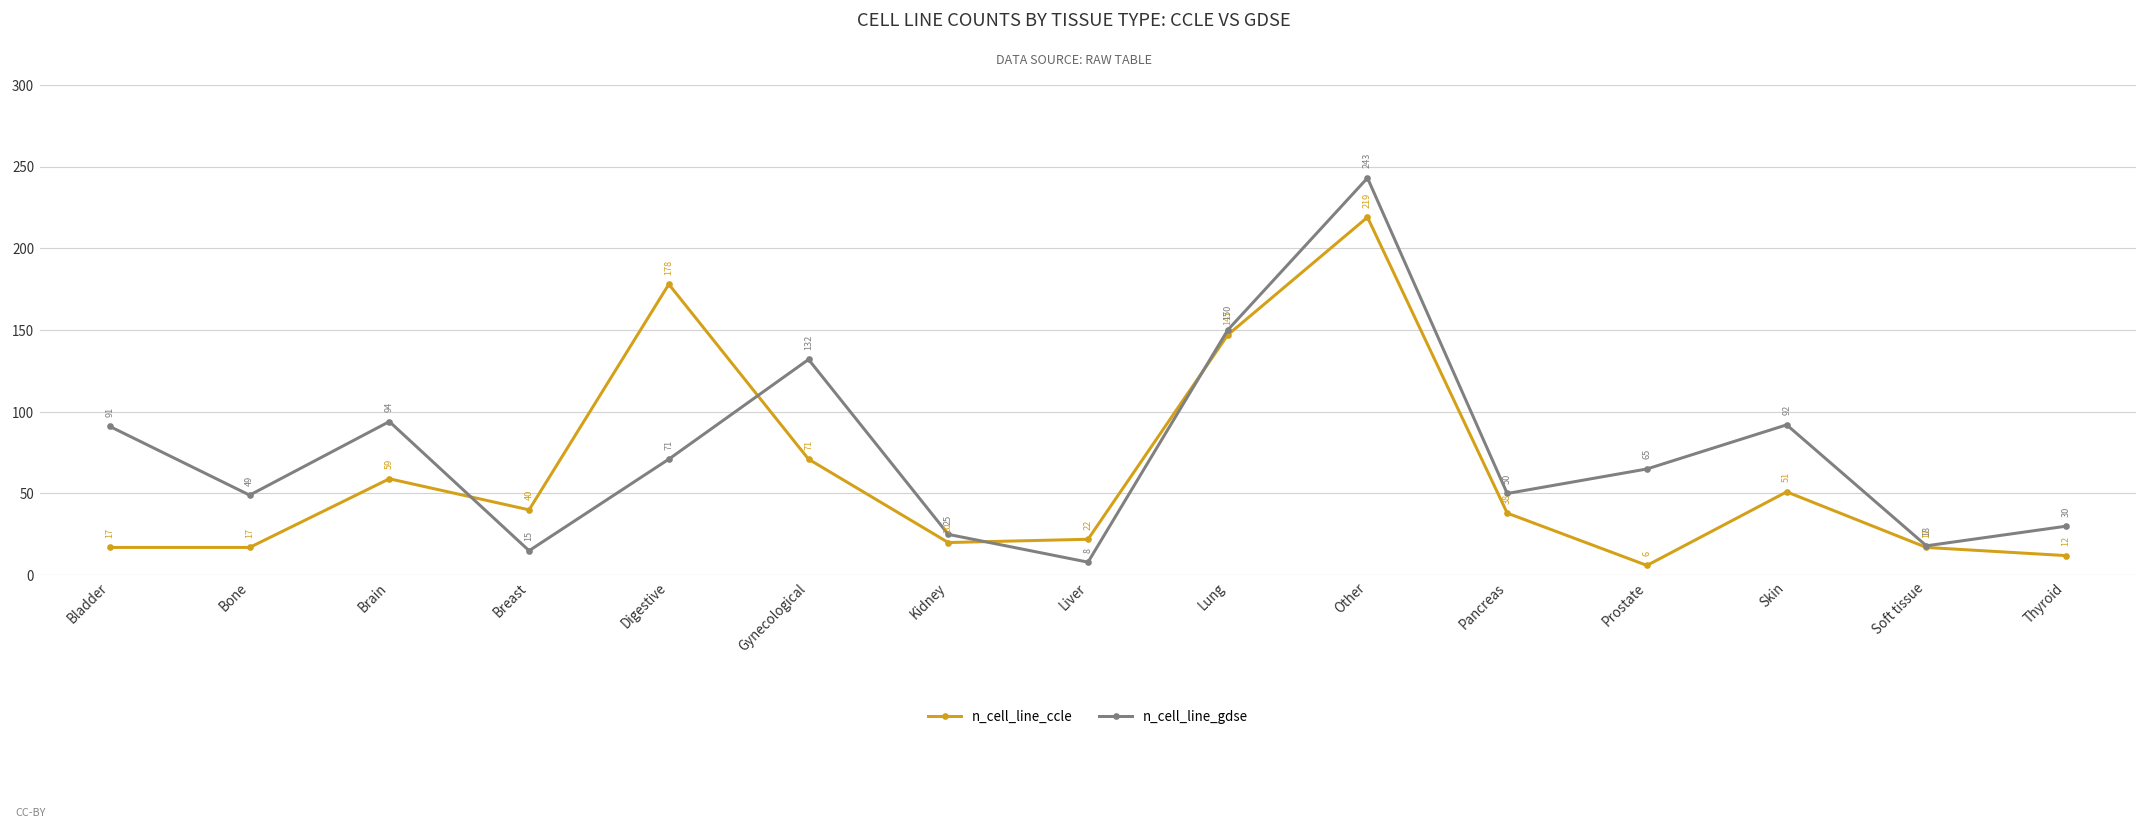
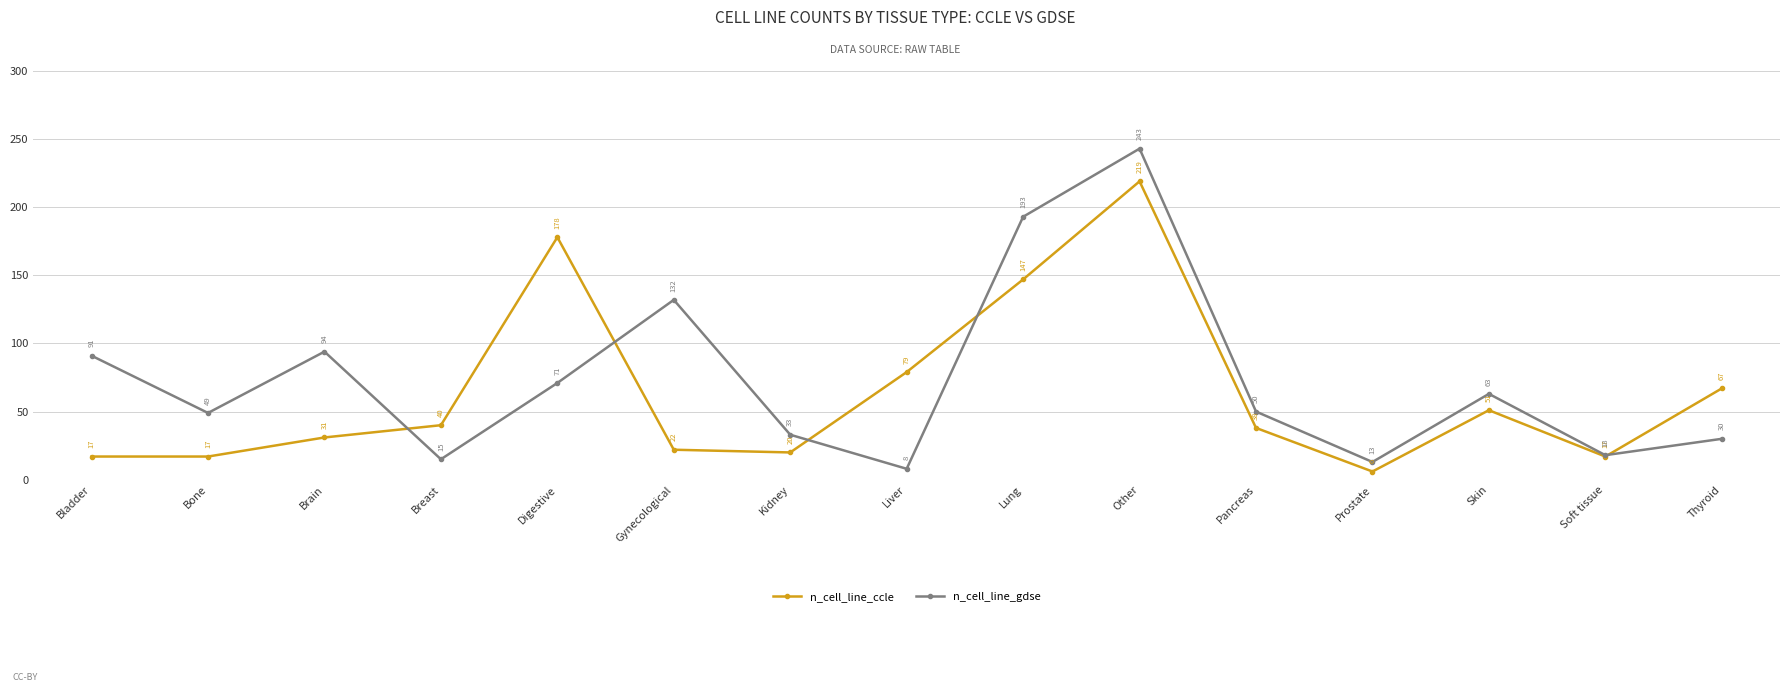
n_cell_line_ccle, Brain: 59 -> 31
n_cell_line_ccle, Gynecological: 71 -> 22
n_cell_line_gdse, Kidney: 25 -> 33
n_cell_line_ccle, Liver: 22 -> 79
n_cell_line_gdse, Lung: 150 -> 193
n_cell_line_gdse, Prostate: 65 -> 13
n_cell_line_gdse, Skin: 92 -> 63
n_cell_line_ccle, Thyroid: 12 -> 67
